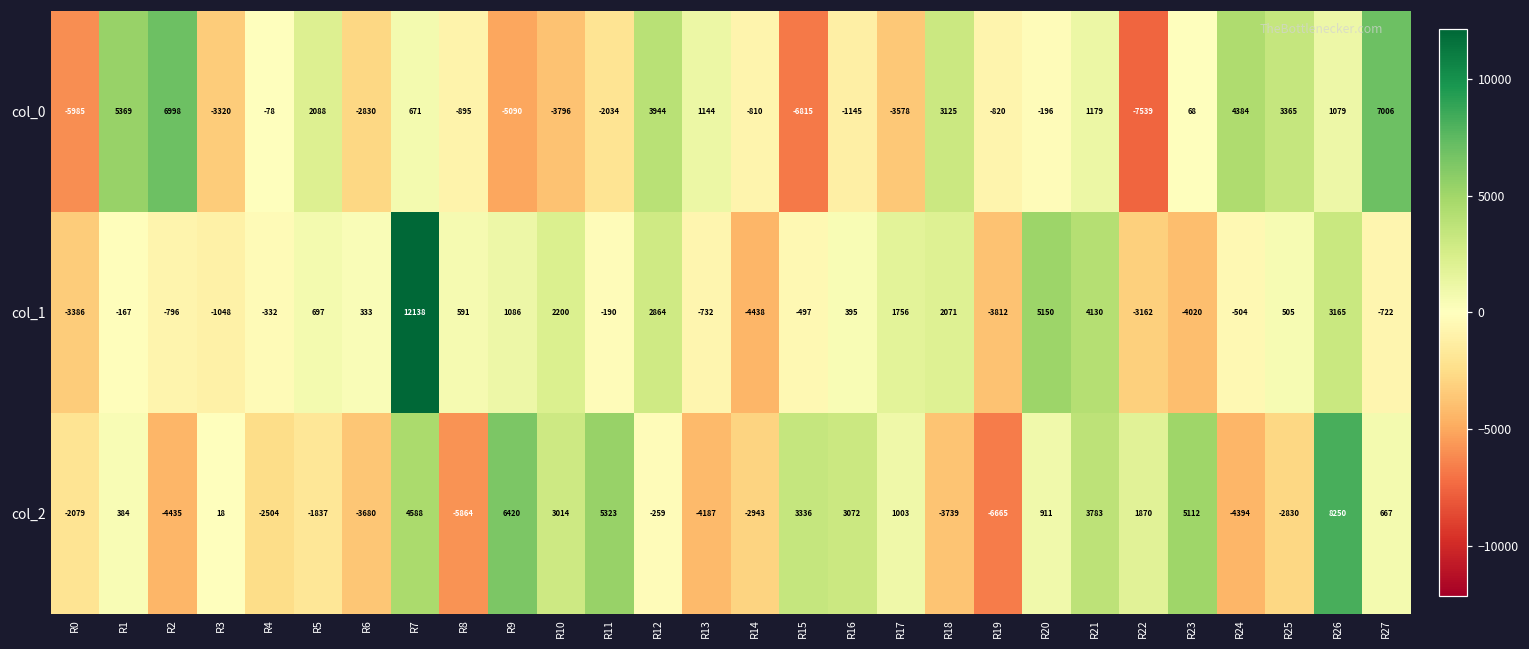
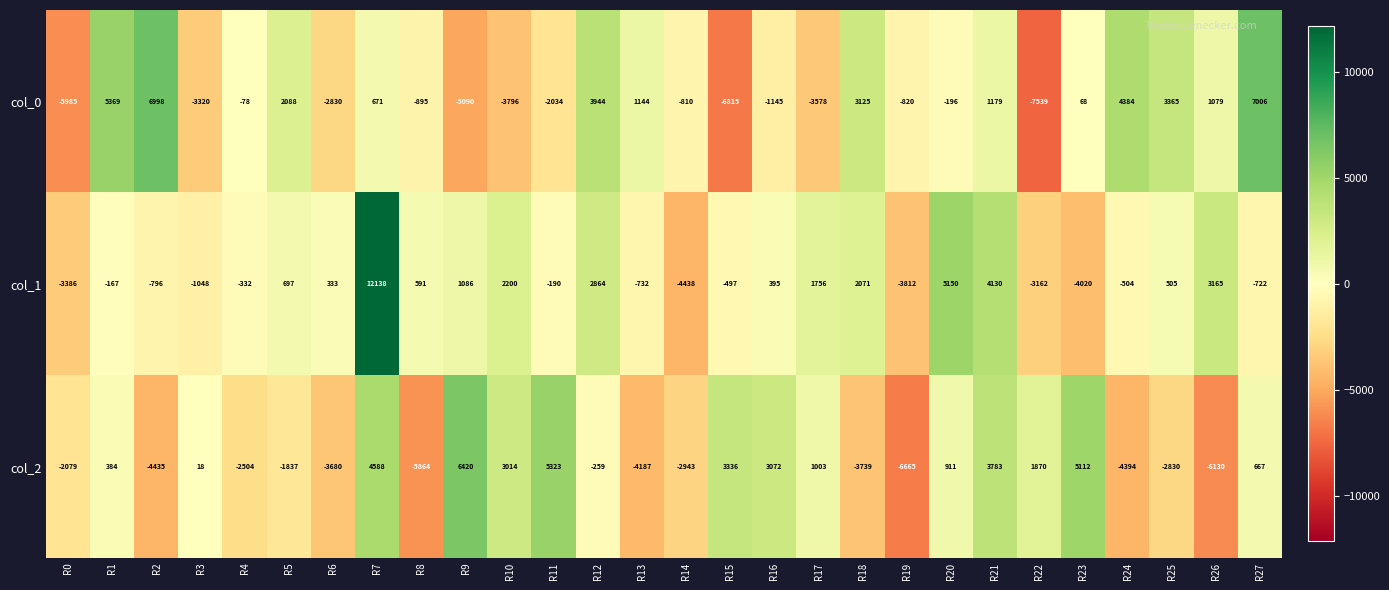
col_2, R26: 8250 -> -6130
